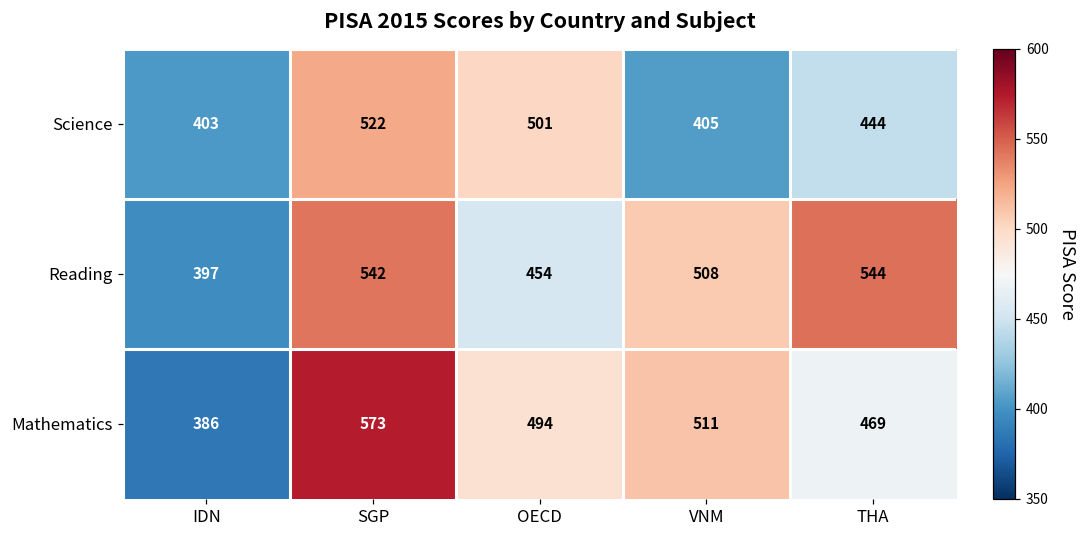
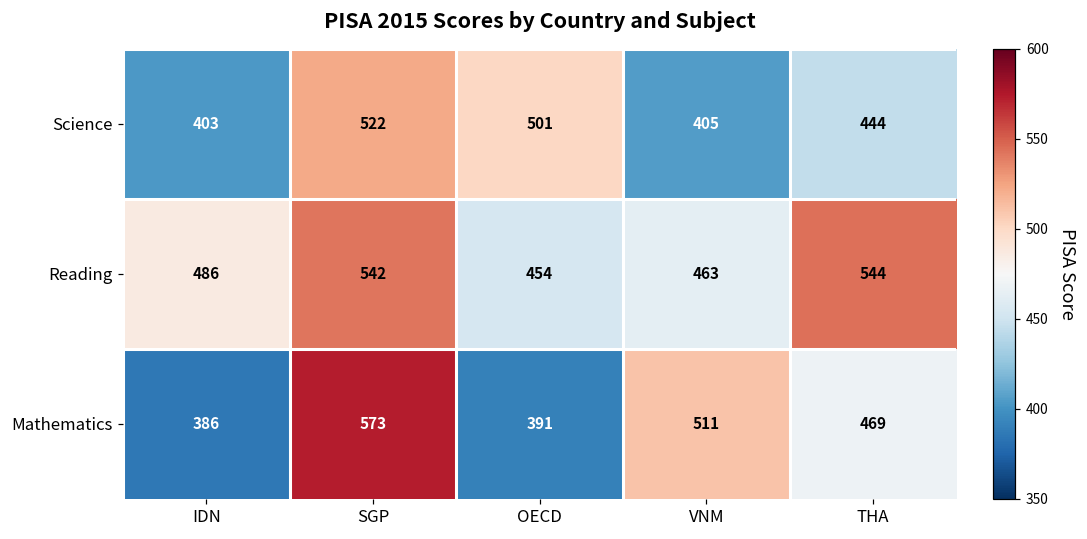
Reading, IDN: 397 -> 486
Reading, VNM: 508 -> 463
Mathematics, OECD: 494 -> 391
